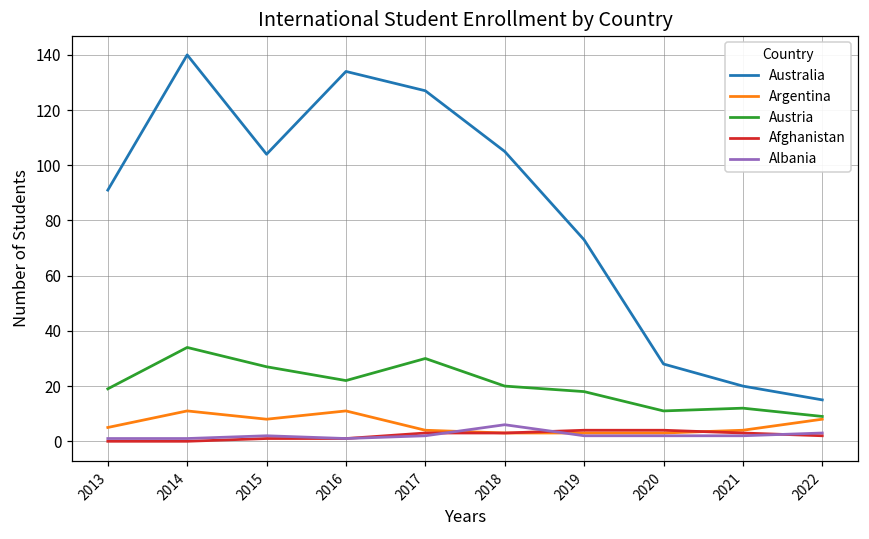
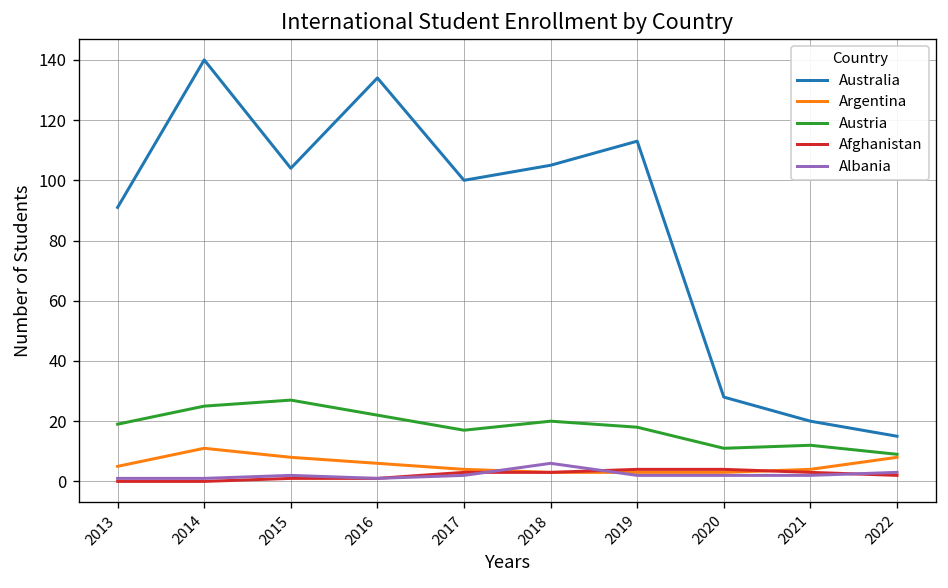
Austria, 2014: 34 -> 25
Argentina, 2016: 11 -> 6
Australia, 2017: 127 -> 100
Austria, 2017: 30 -> 17
Australia, 2019: 73 -> 113
